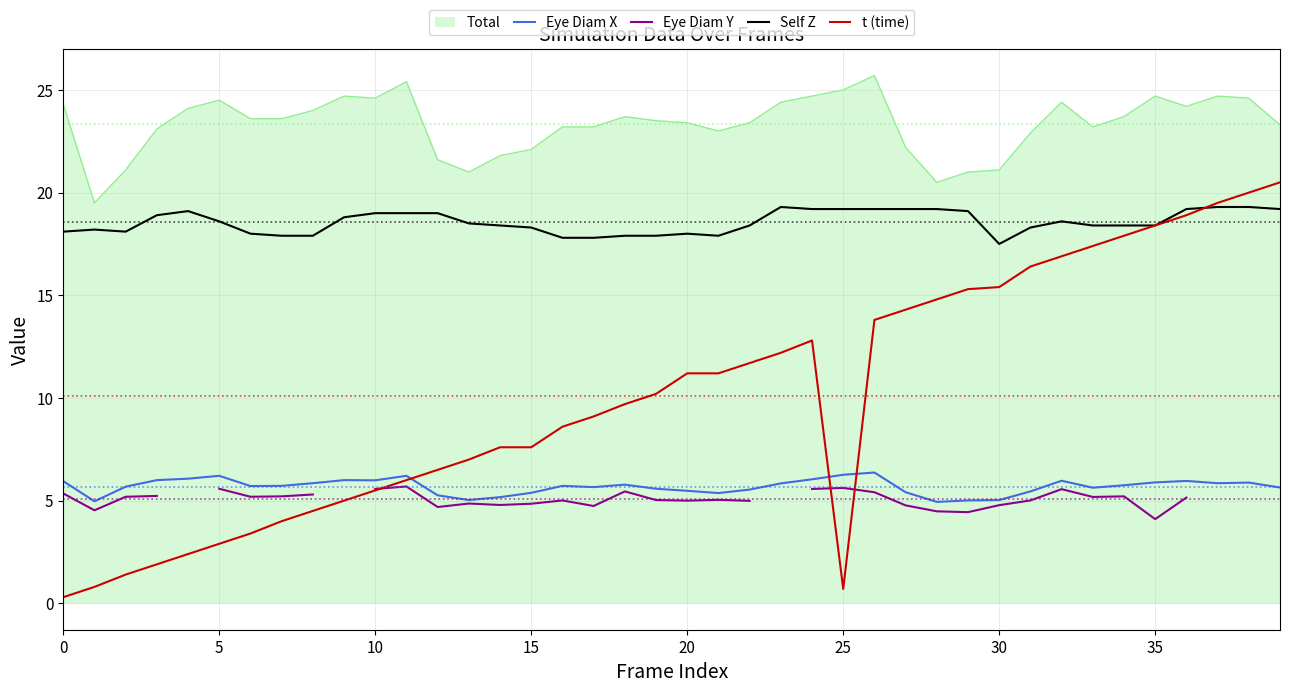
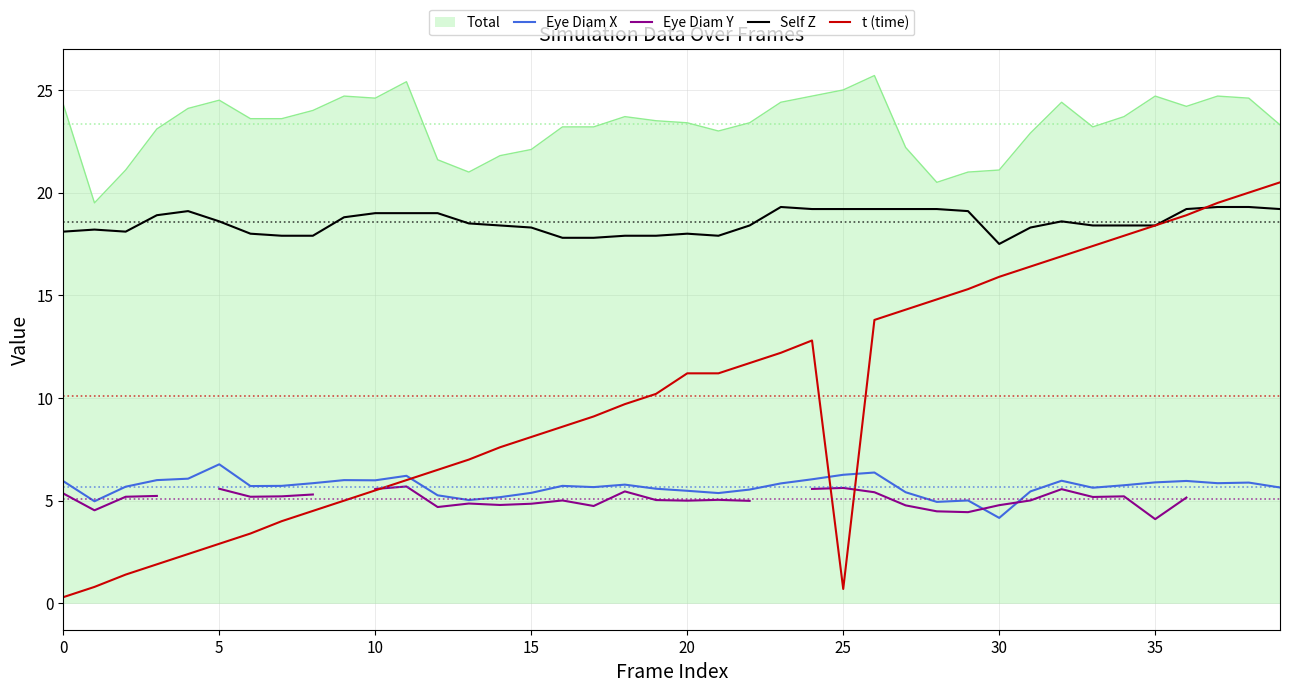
Eye Diam X, 5: 6.2 -> 6.8
t (time), 15: 7.6 -> 8.1
Eye Diam X, 30: 5.0 -> 4.2
t (time), 30: 15.4 -> 15.9
